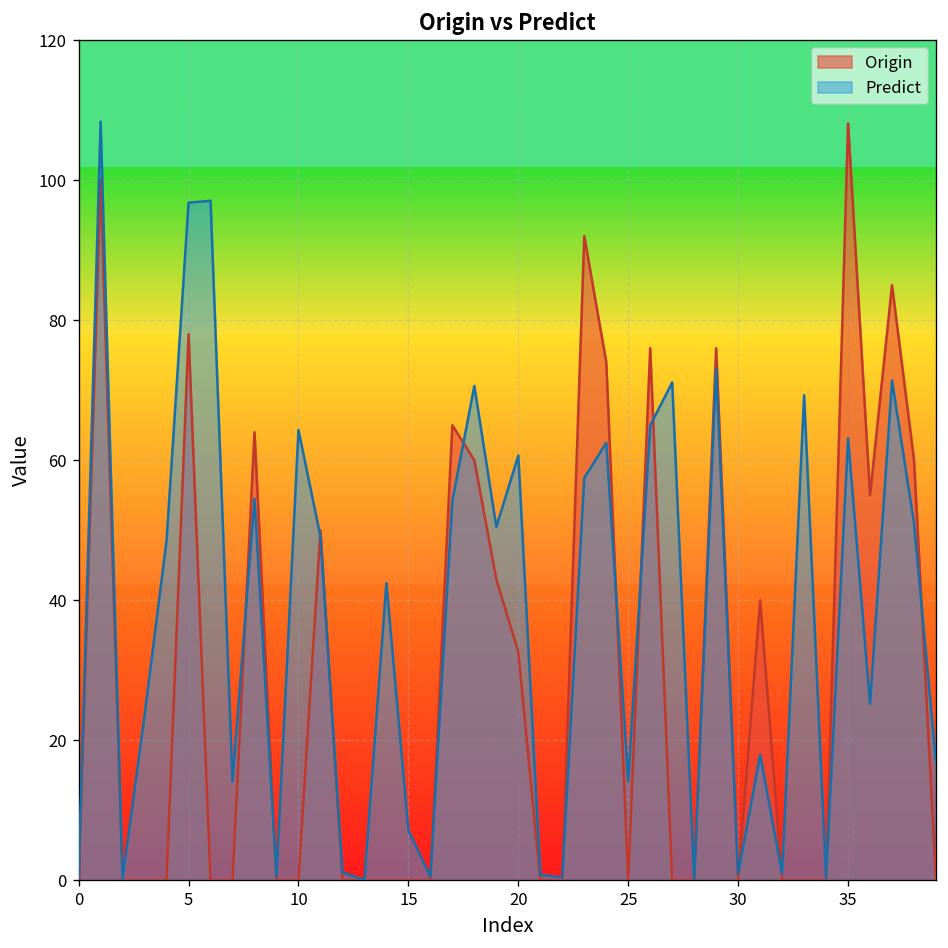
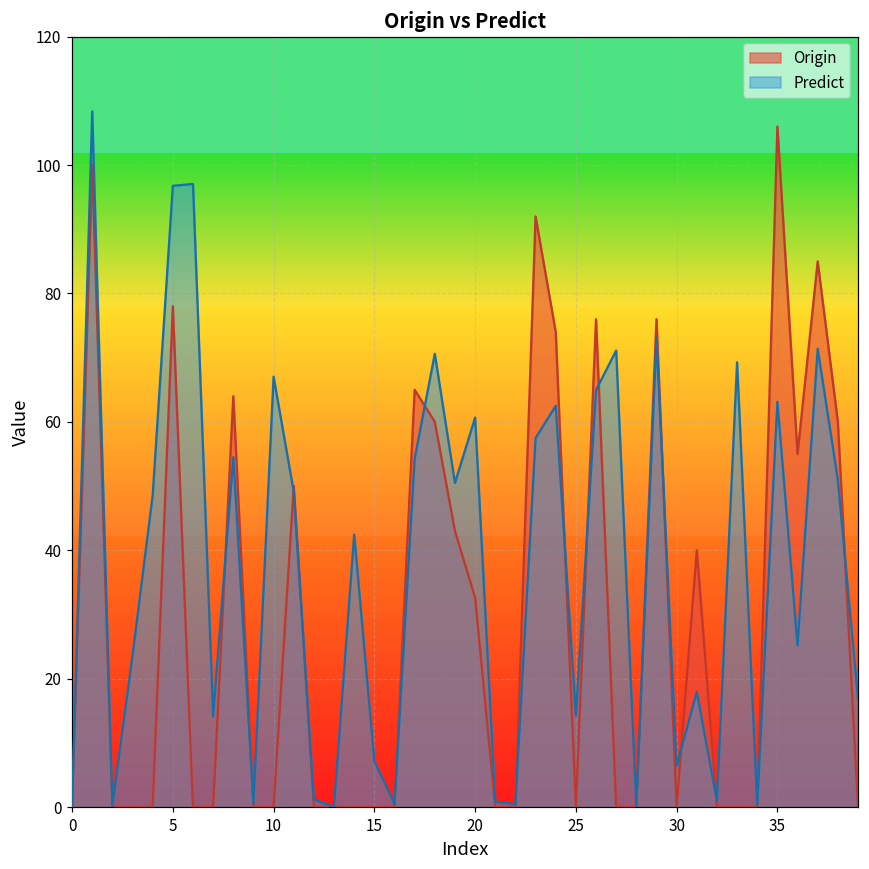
Predict, 10: 64 -> 67
Predict, 30: 1 -> 6
Origin, 35: 108 -> 106
